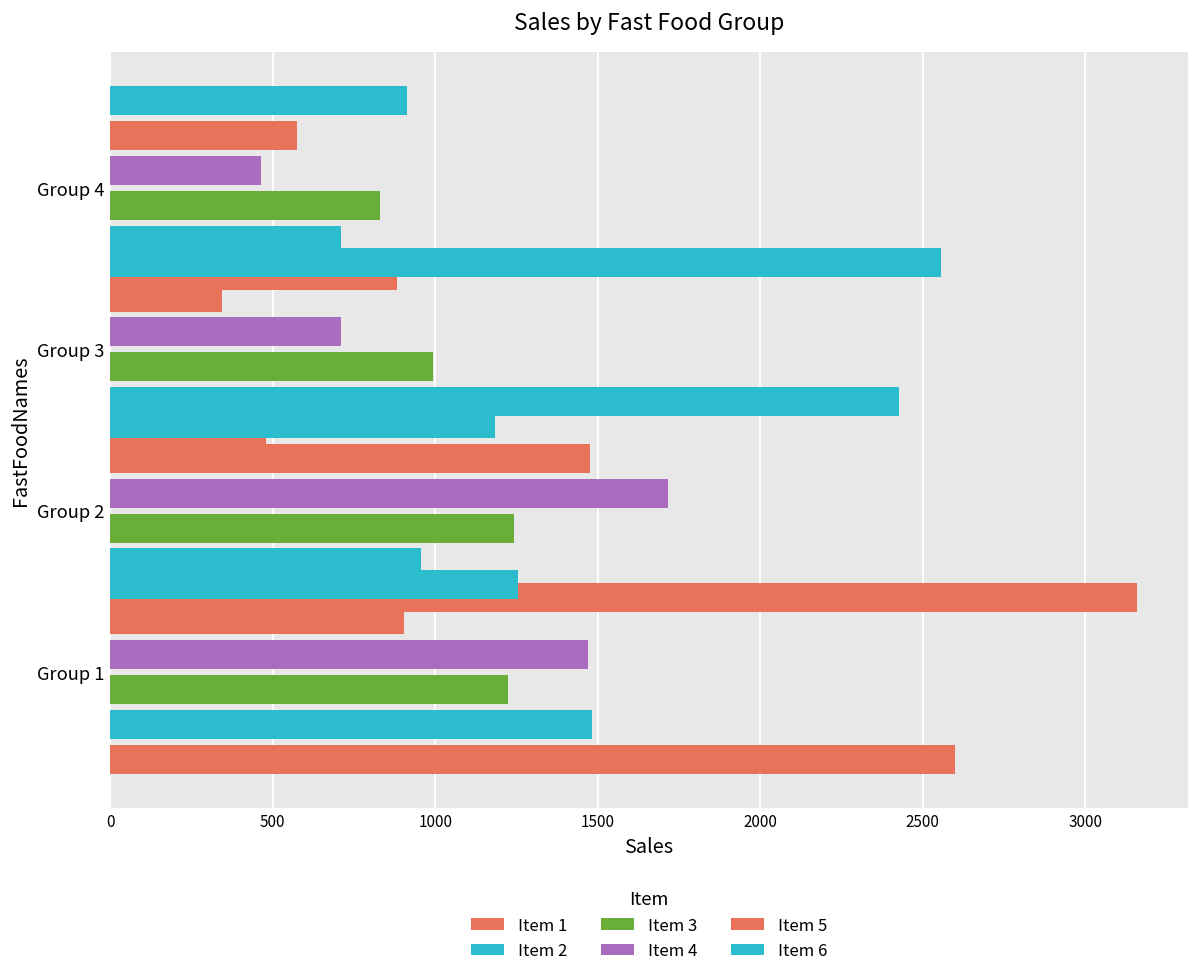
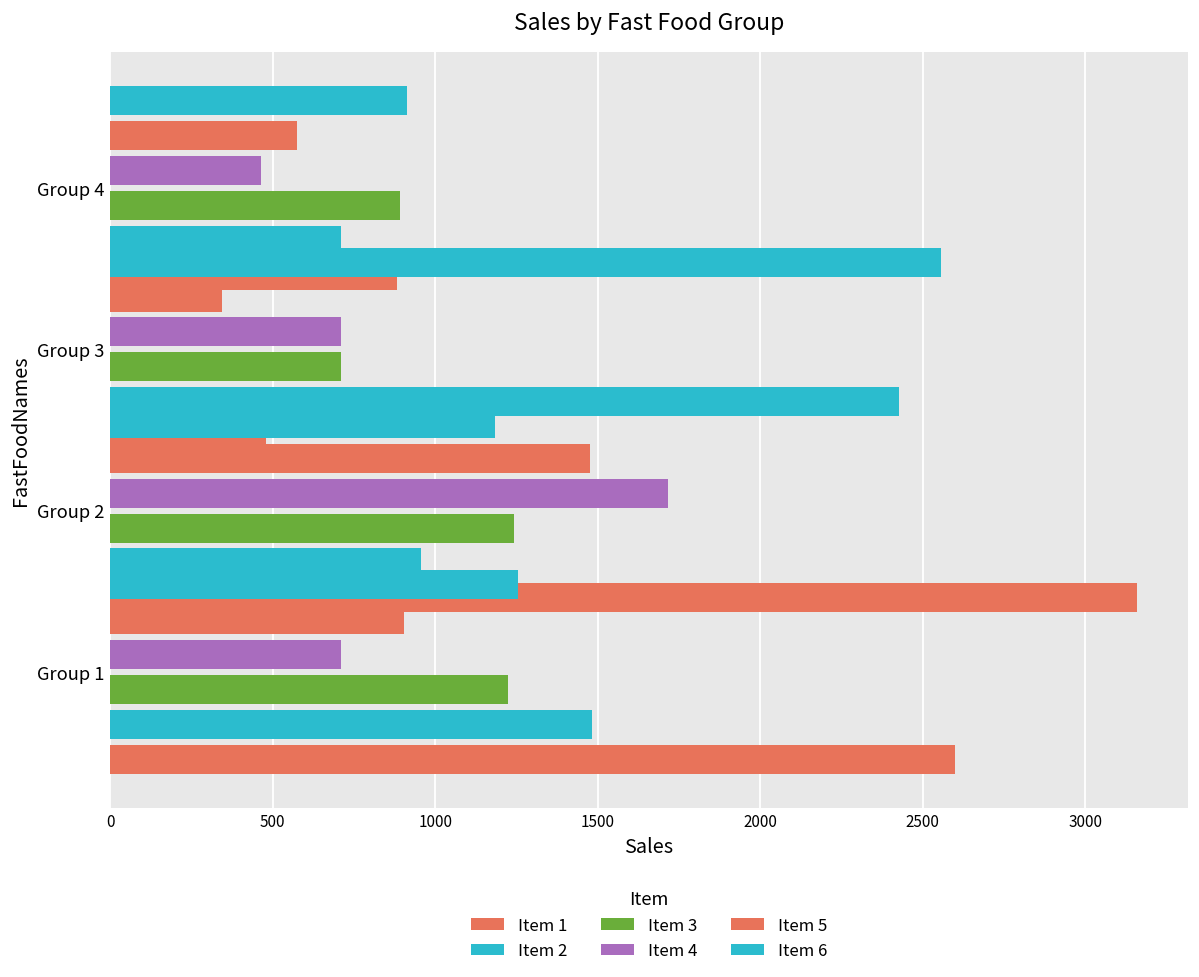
Item 3, Group 4: 830 -> 890
Item 3, Group 3: 990 -> 710
Item 4, Group 1: 1470 -> 710
